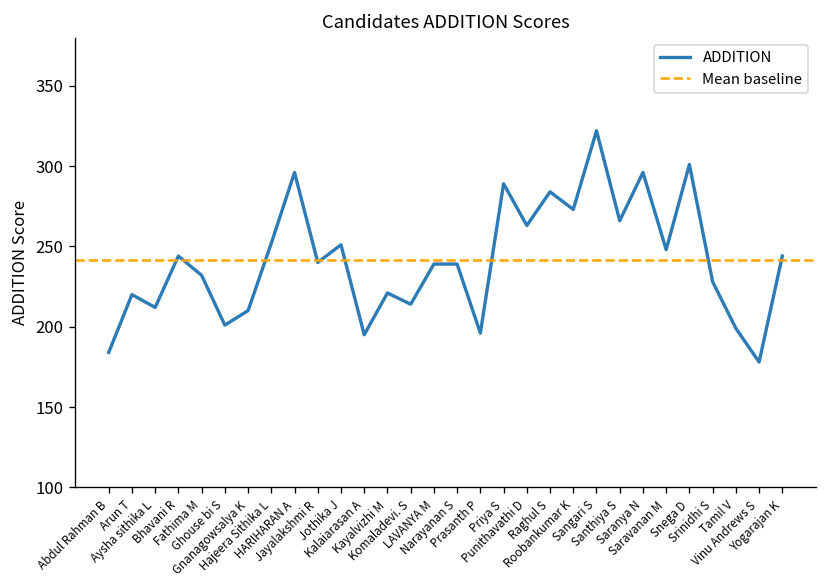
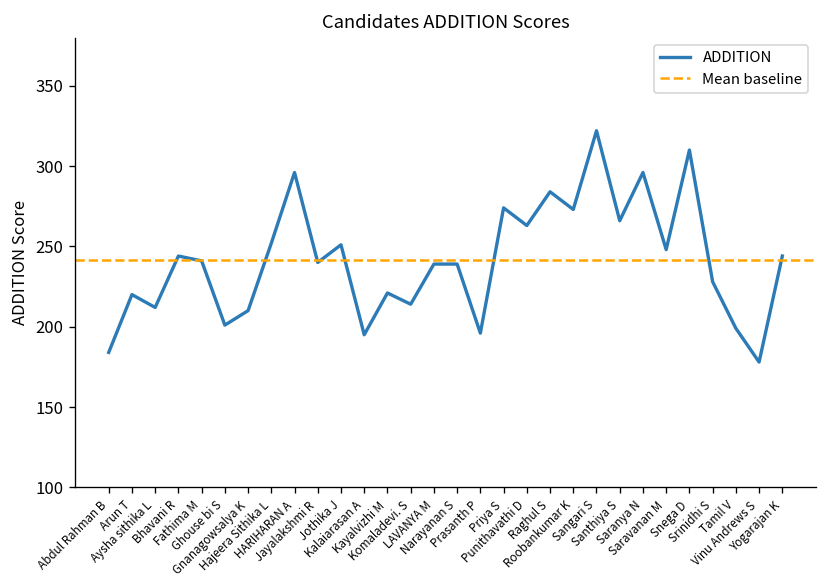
Fathima M: 232 -> 241
Priya S: 289 -> 274
Snega D: 301 -> 310
